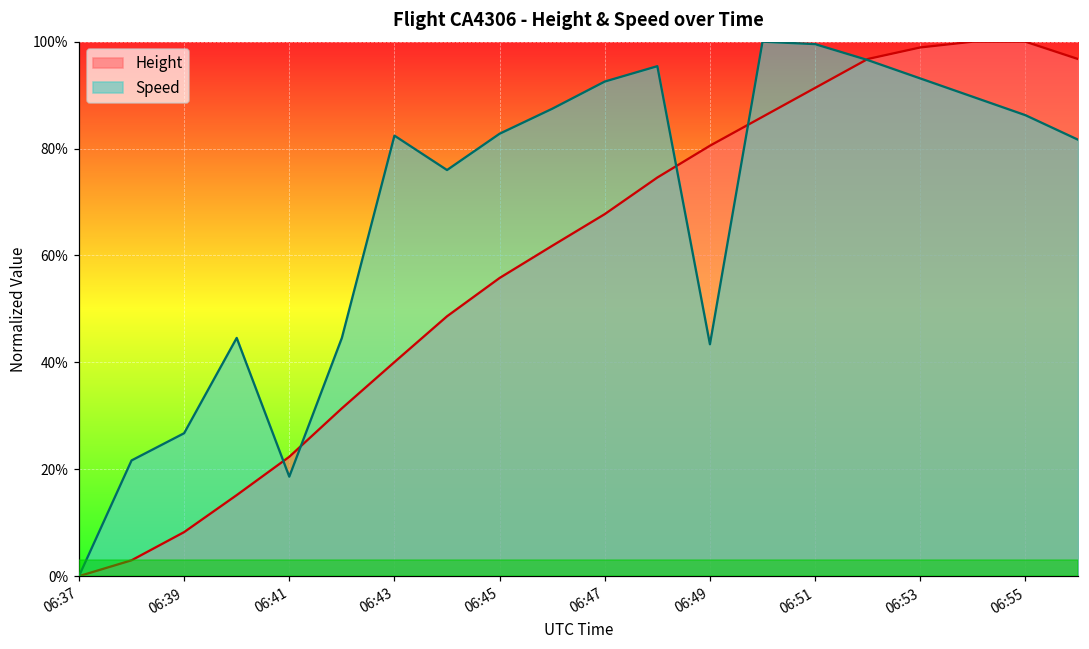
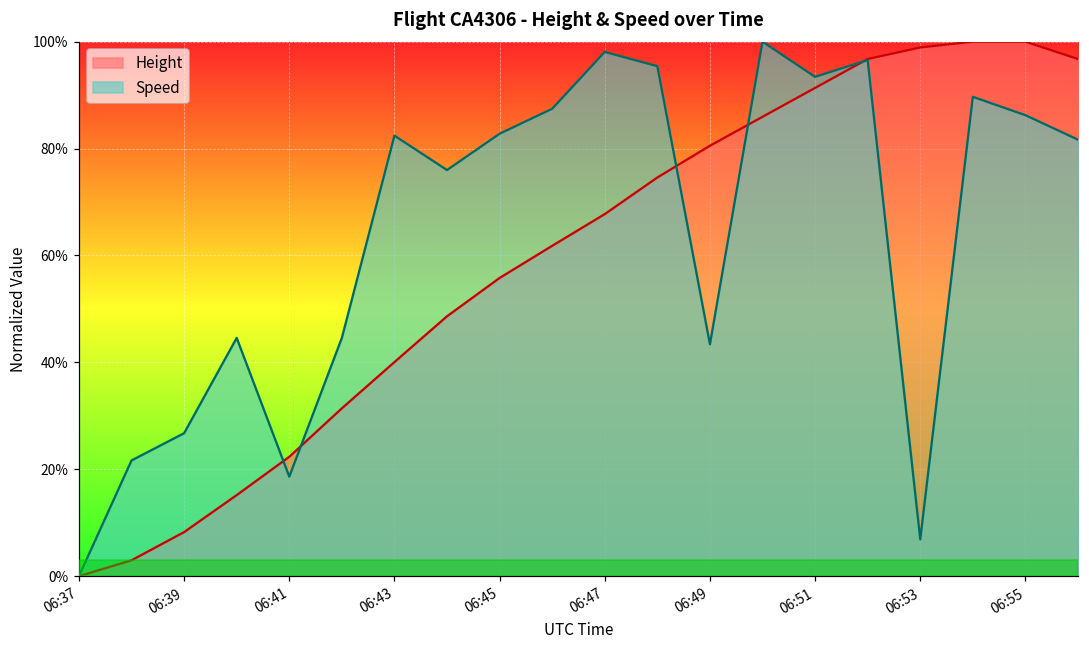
Speed, 06:47: 93% -> 98%
Speed, 06:51: 100% -> 93%
Speed, 06:53: 93% -> 7%
